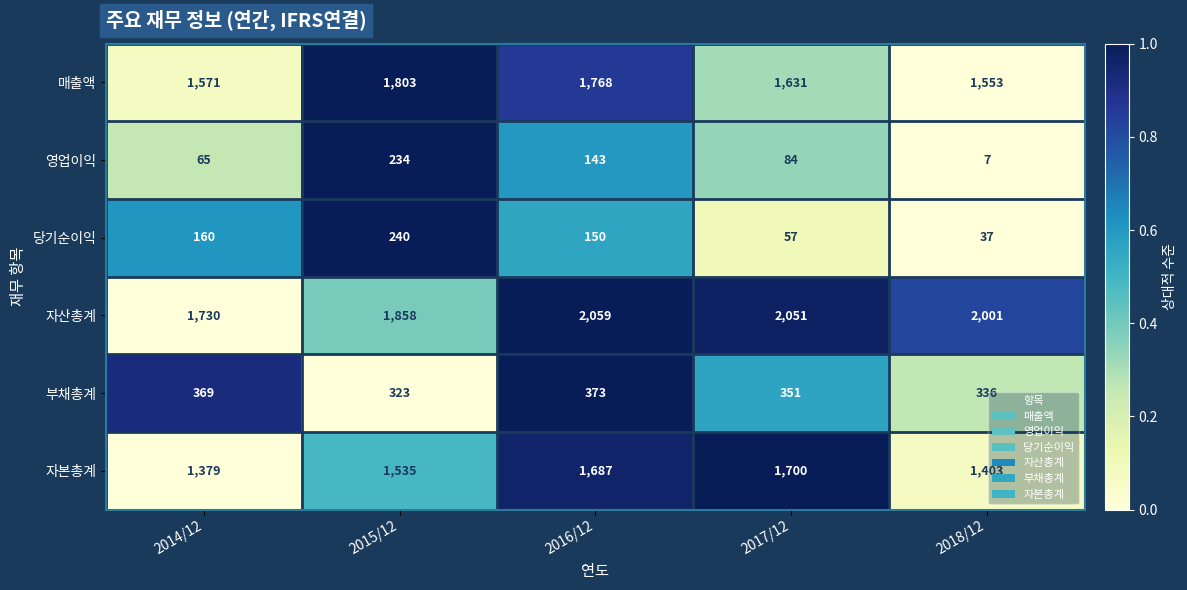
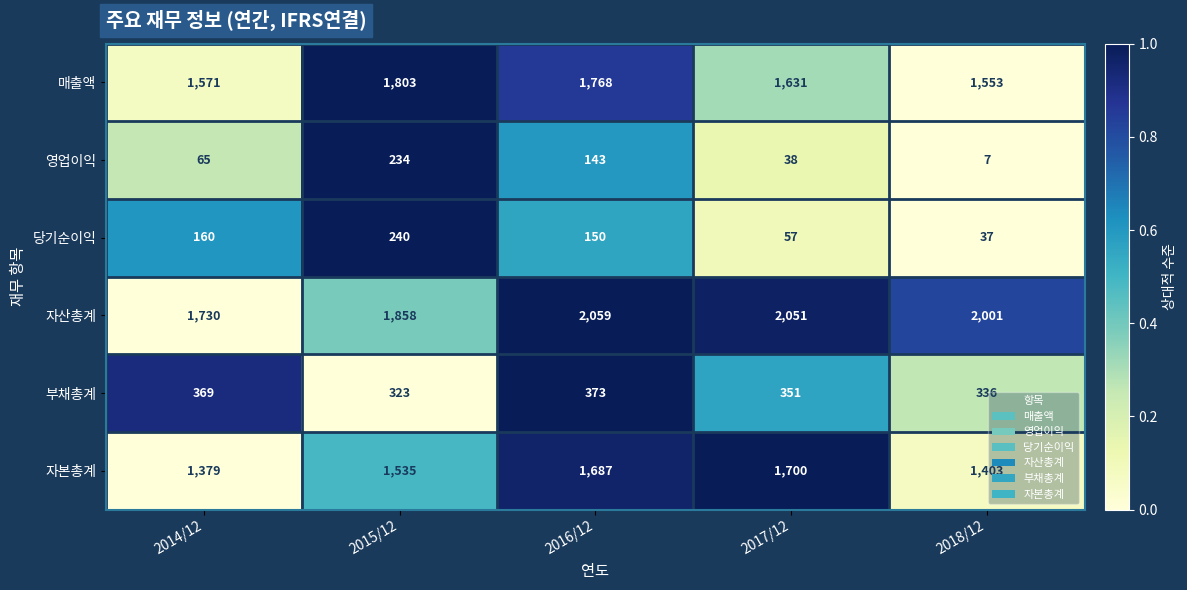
영업이익, 2017/12: 84 -> 38
